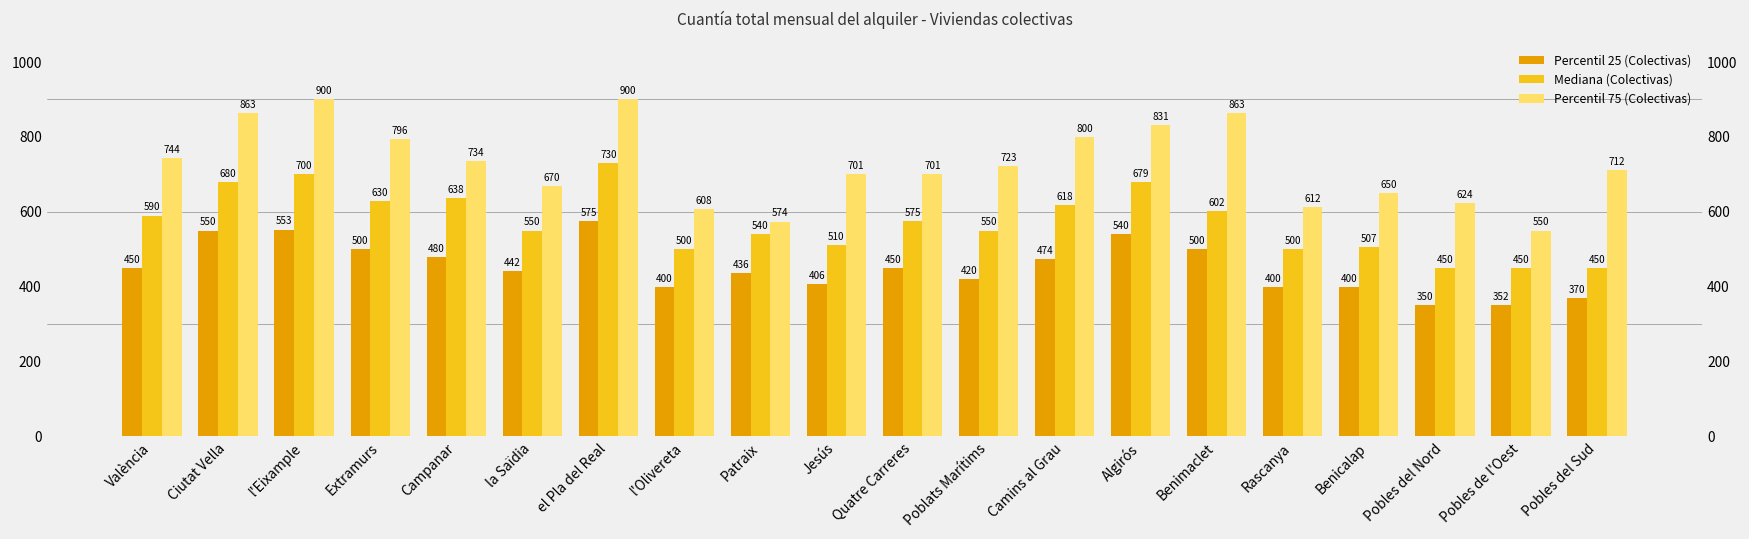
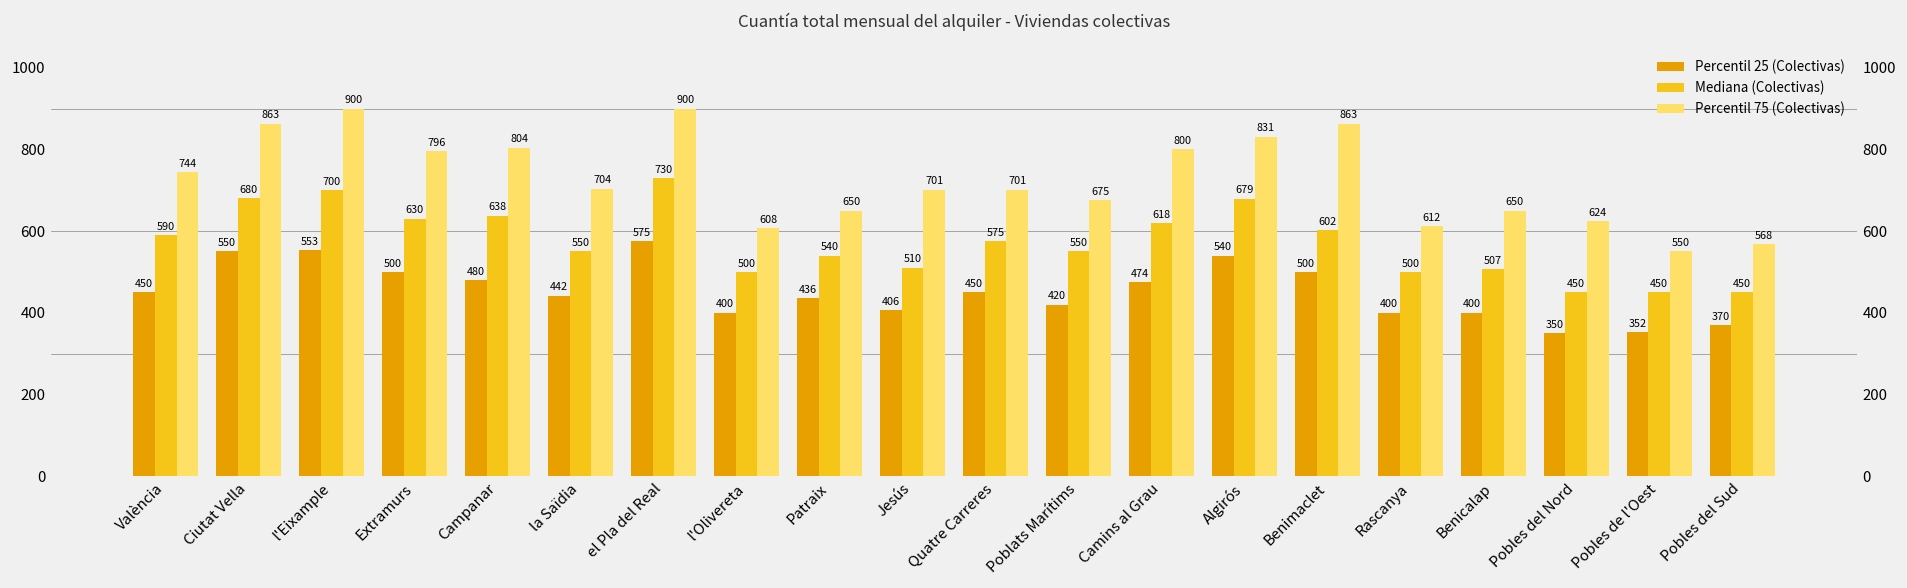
Percentil 75 (Colectivas), Campanar: 734 -> 804
Percentil 75 (Colectivas), la Saïdia: 670 -> 704
Percentil 75 (Colectivas), Patraix: 574 -> 650
Percentil 75 (Colectivas), Poblats Marítims: 723 -> 675
Percentil 75 (Colectivas), Pobles del Sud: 712 -> 568
